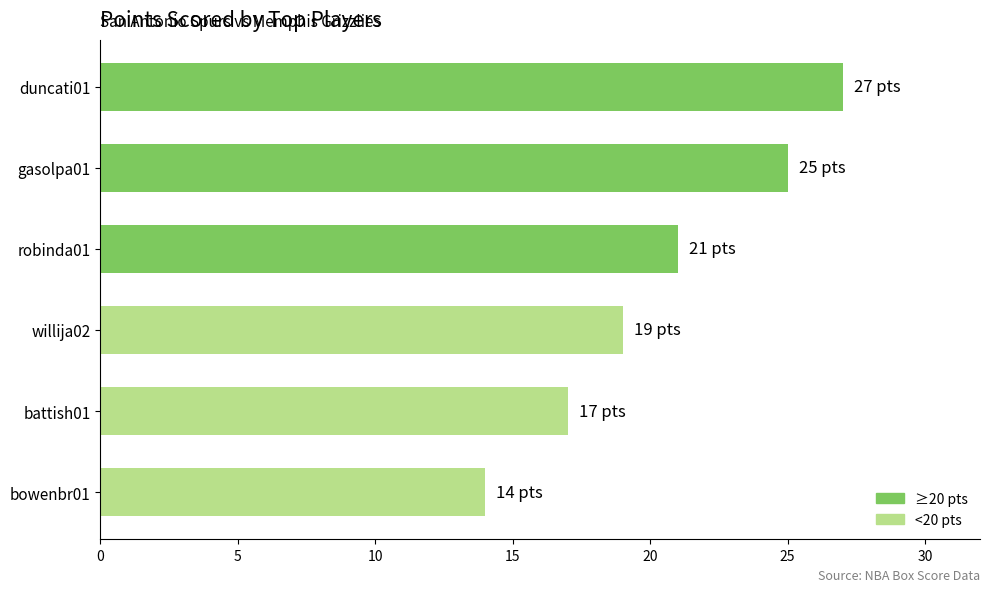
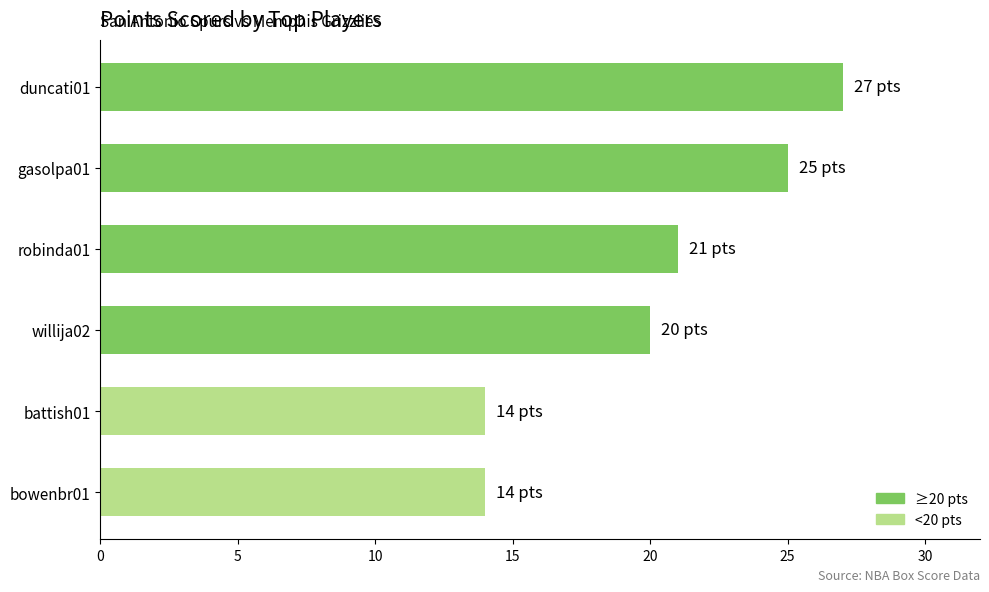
willija02: 19 -> 20
battish01: 17 -> 14
